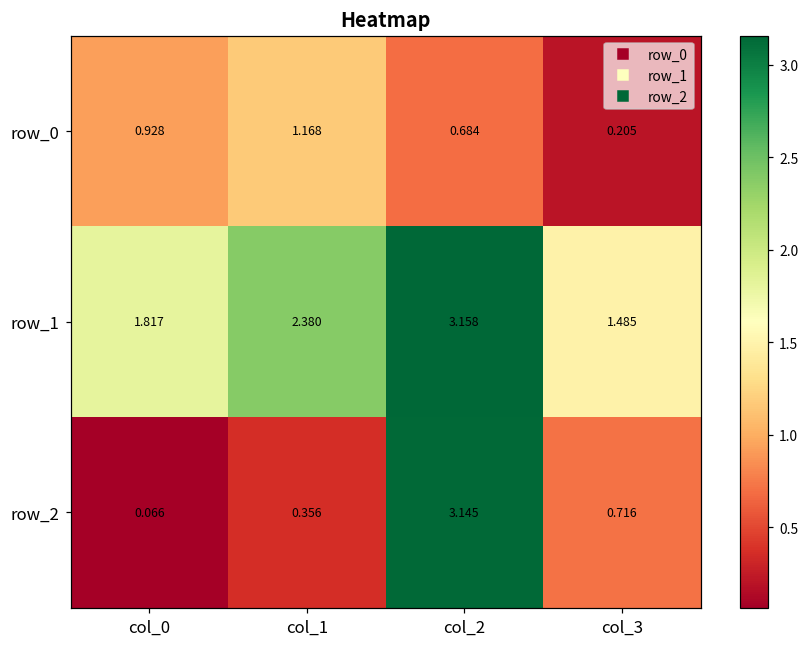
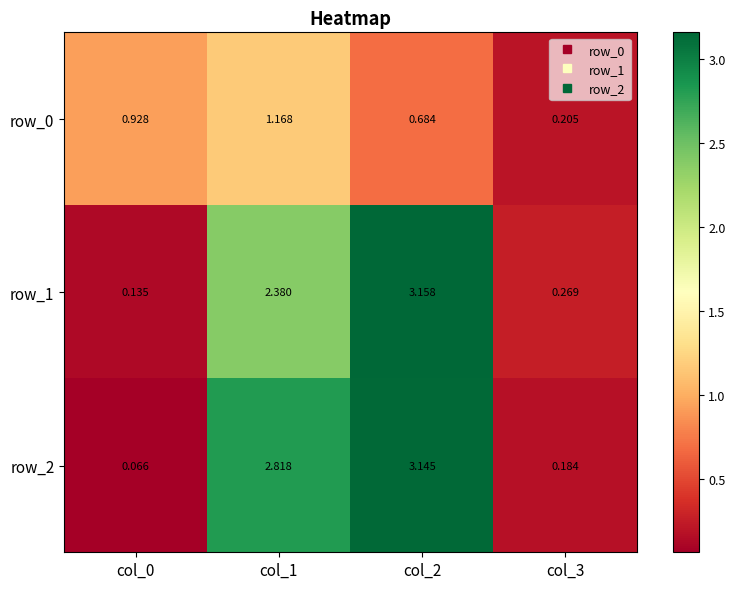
row_1, col_0: 1.817 -> 0.135
row_1, col_3: 1.485 -> 0.269
row_2, col_1: 0.356 -> 2.818
row_2, col_3: 0.716 -> 0.184
